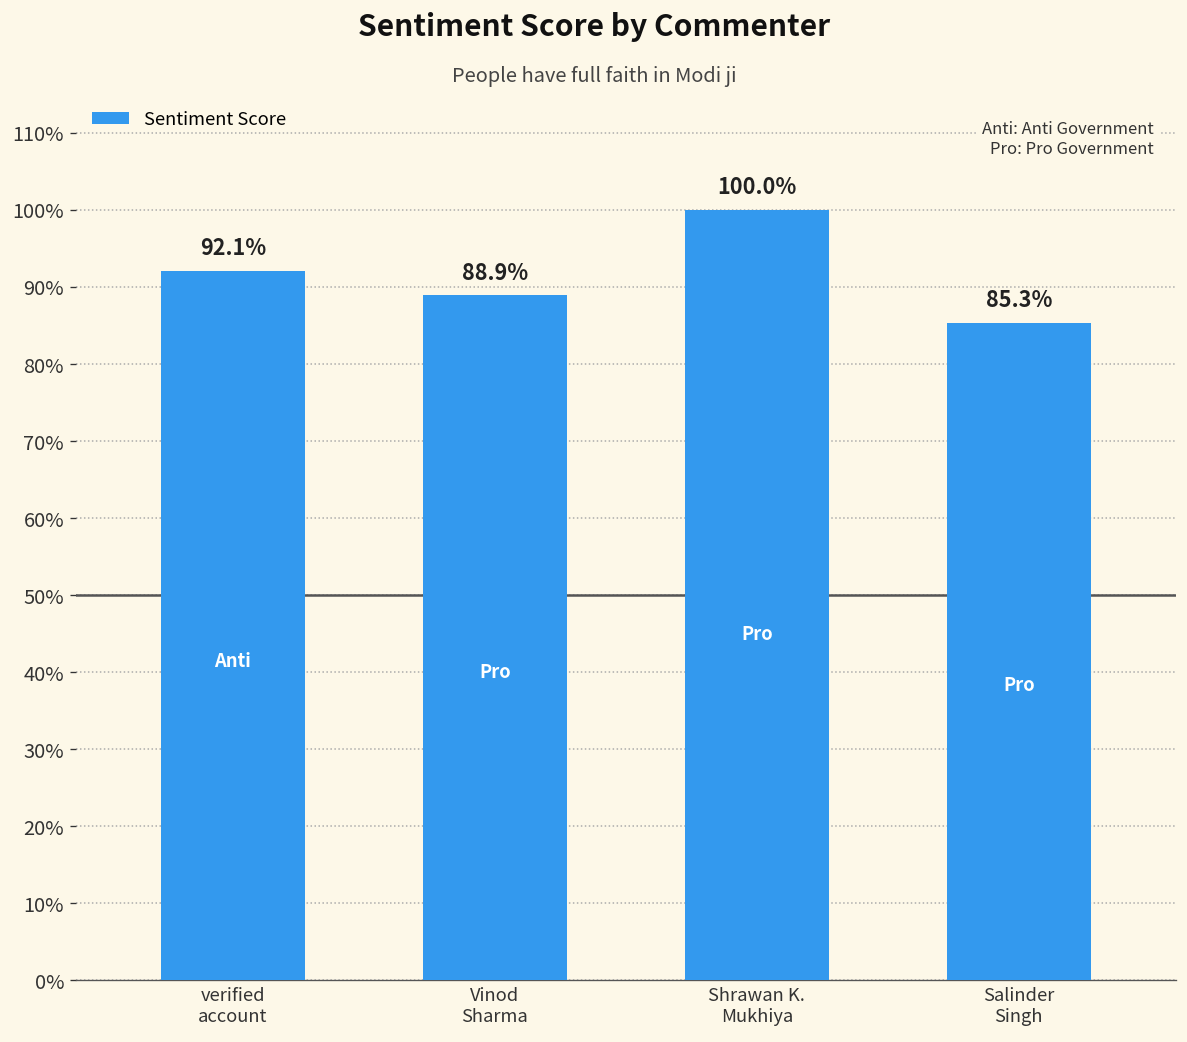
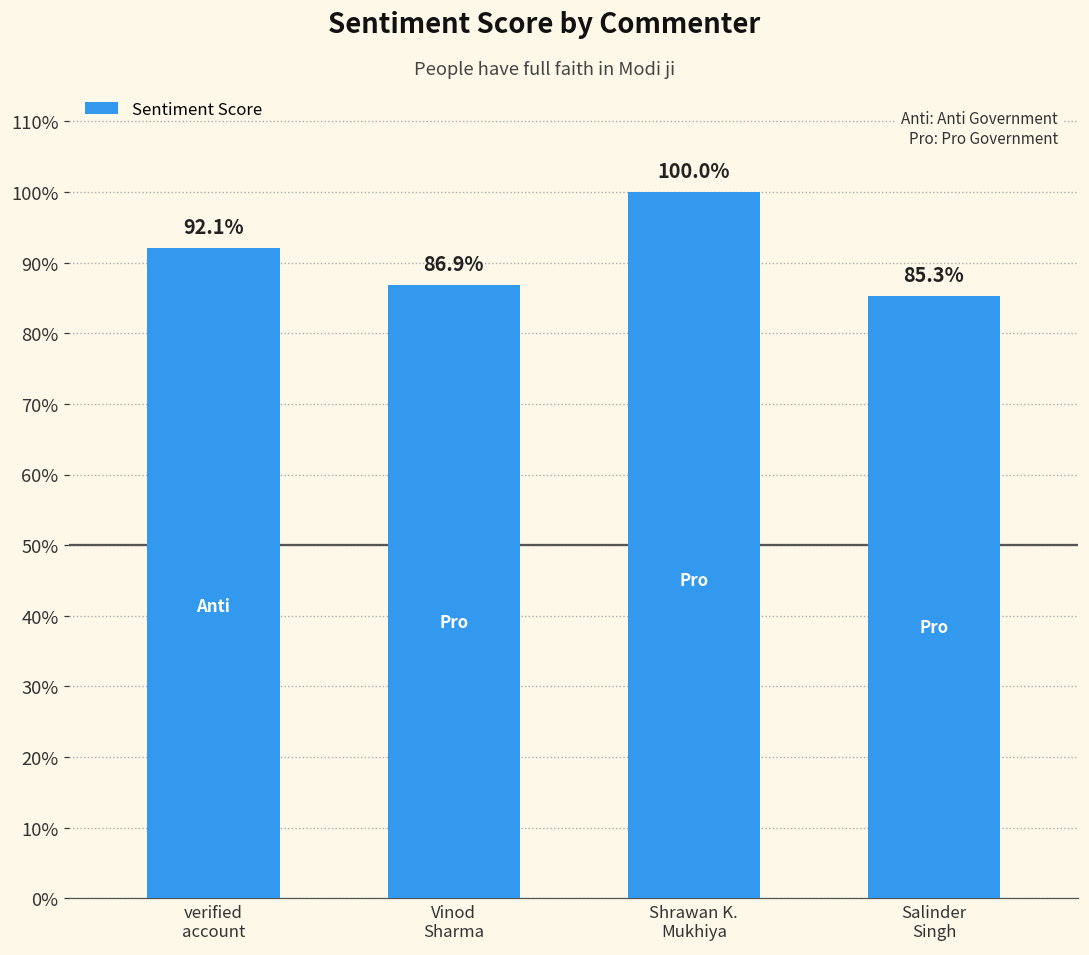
Vinod Sharma: 88.9% -> 86.9%
